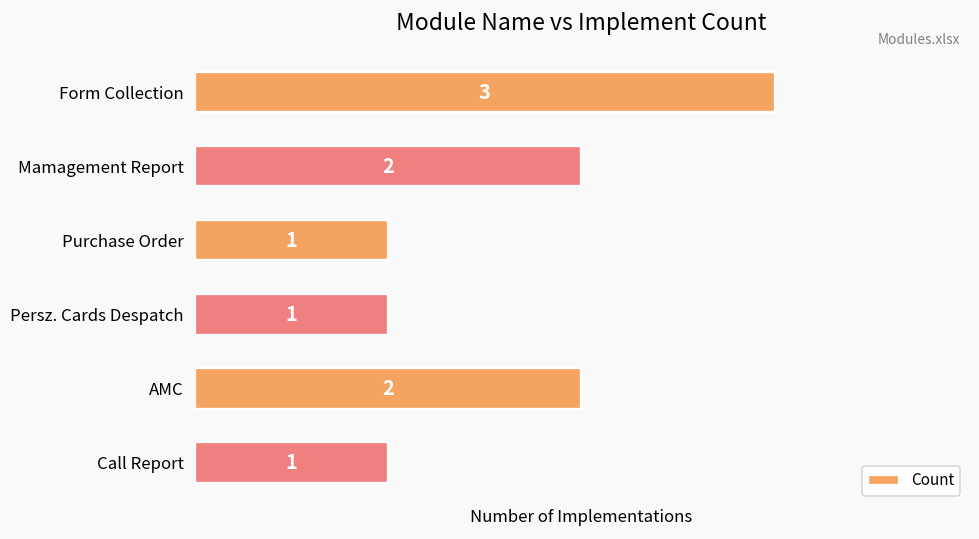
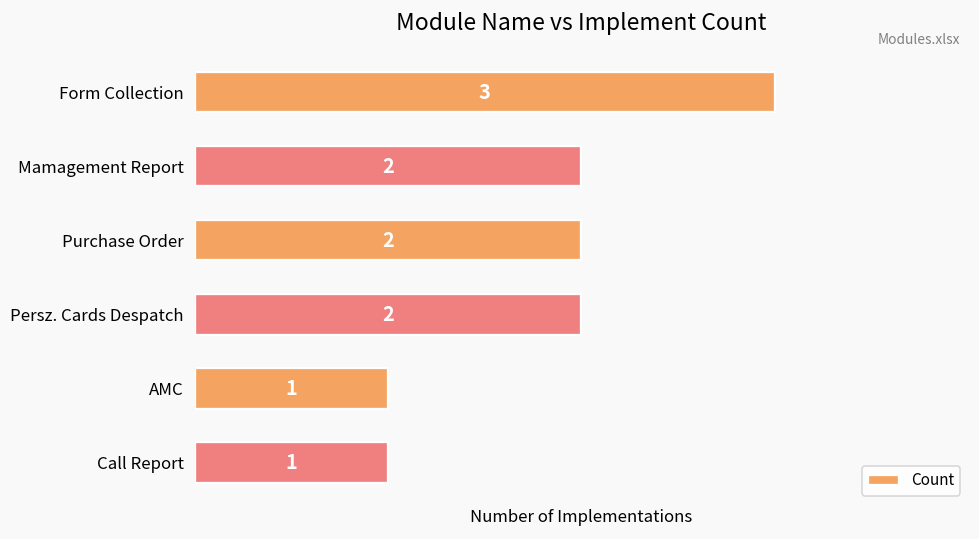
Purchase Order: 1 -> 2
Persz. Cards Despatch: 1 -> 2
AMC: 2 -> 1
